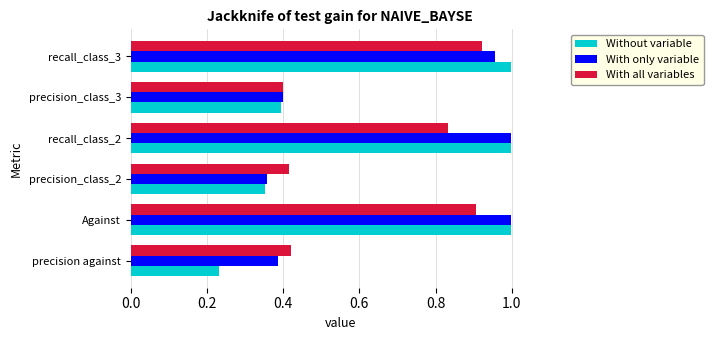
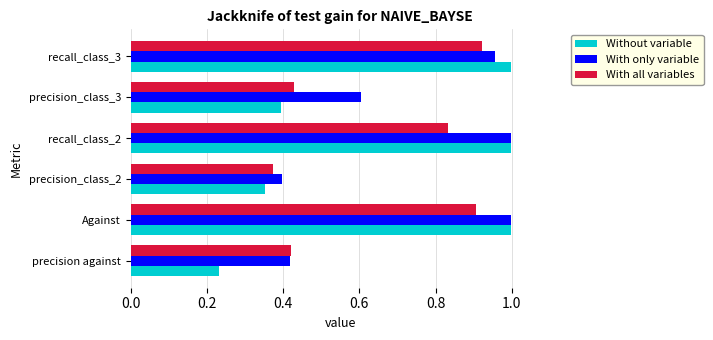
With all variables, precision_class_3: 0.40 -> 0.43
With only variable, precision_class_3: 0.40 -> 0.60
With all variables, precision_class_2: 0.42 -> 0.37
With only variable, precision_class_2: 0.36 -> 0.40
With only variable, precision against: 0.39 -> 0.42
